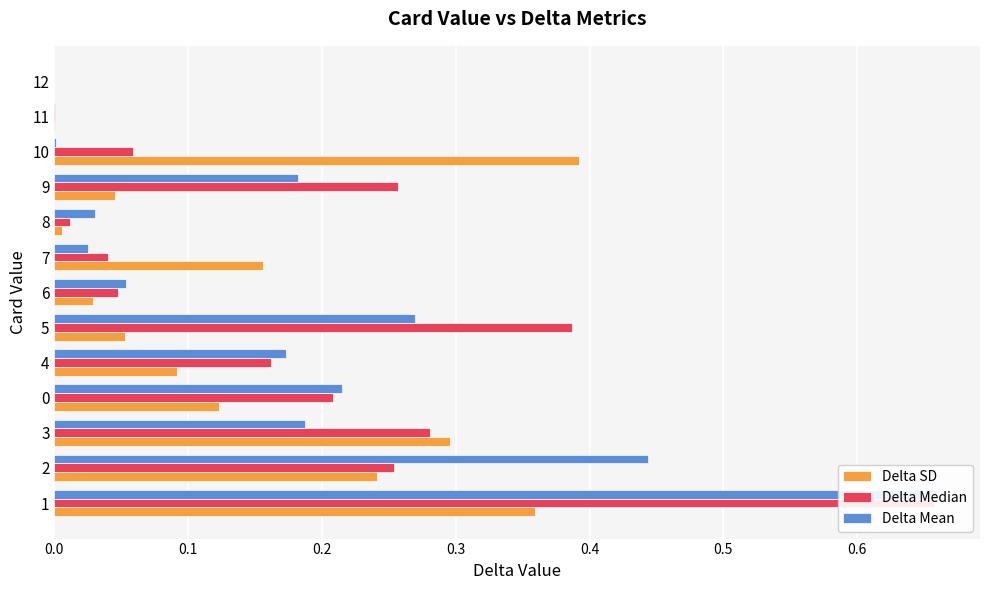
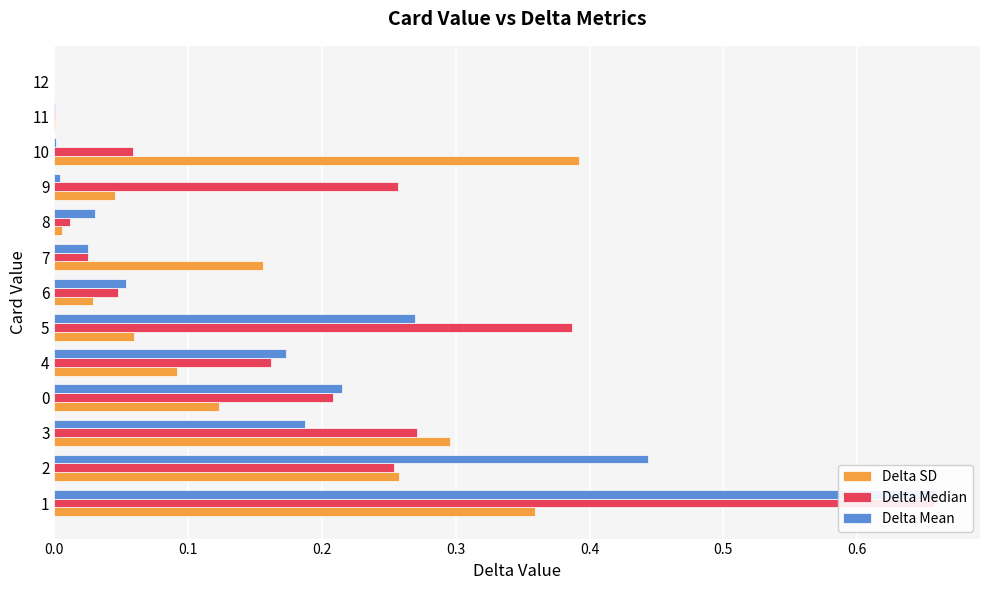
Delta Mean, 9: 0.182 -> 0.004
Delta Median, 7: 0.040 -> 0.025
Delta SD, 5: 0.053 -> 0.060
Delta Median, 3: 0.281 -> 0.271
Delta SD, 2: 0.241 -> 0.257
